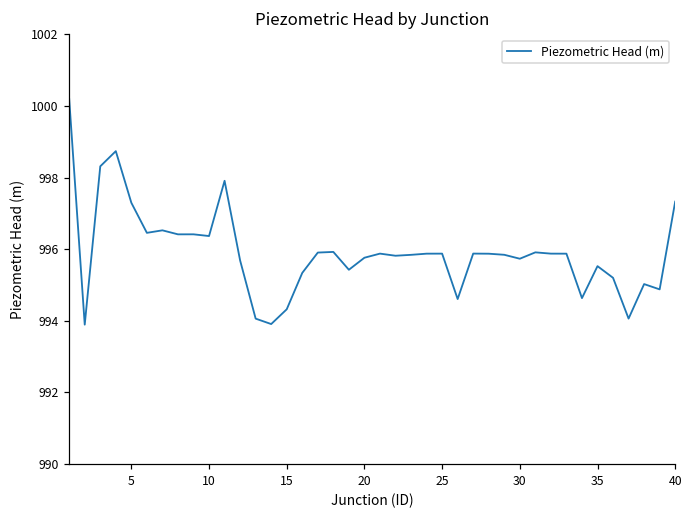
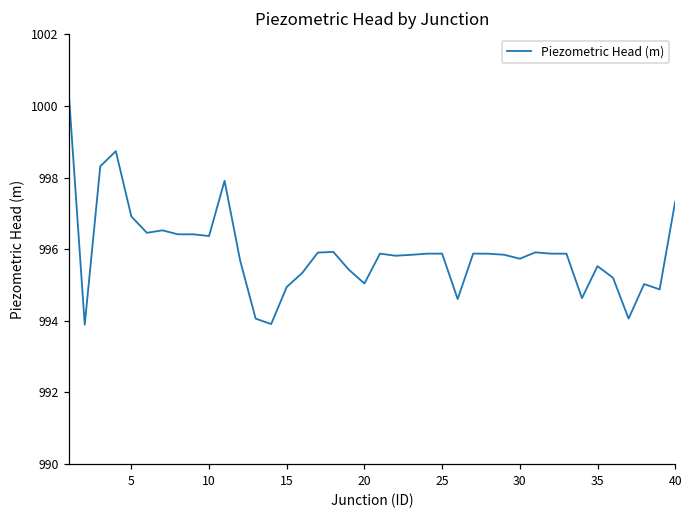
5: 997.3 -> 996.9
15: 994.3 -> 994.9
20: 995.8 -> 995.0
